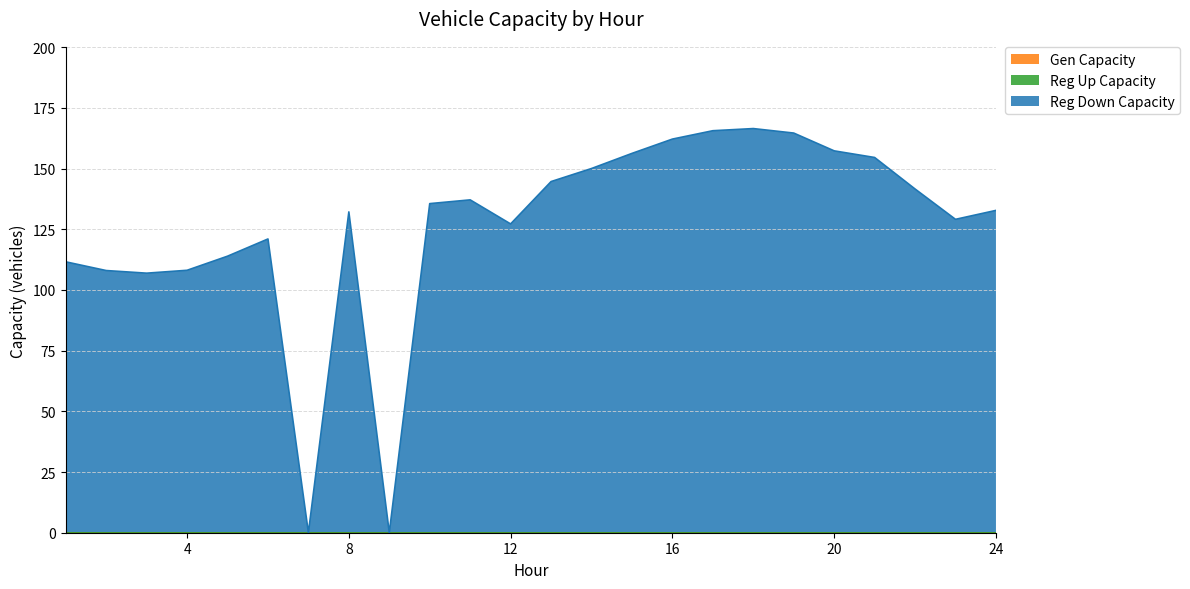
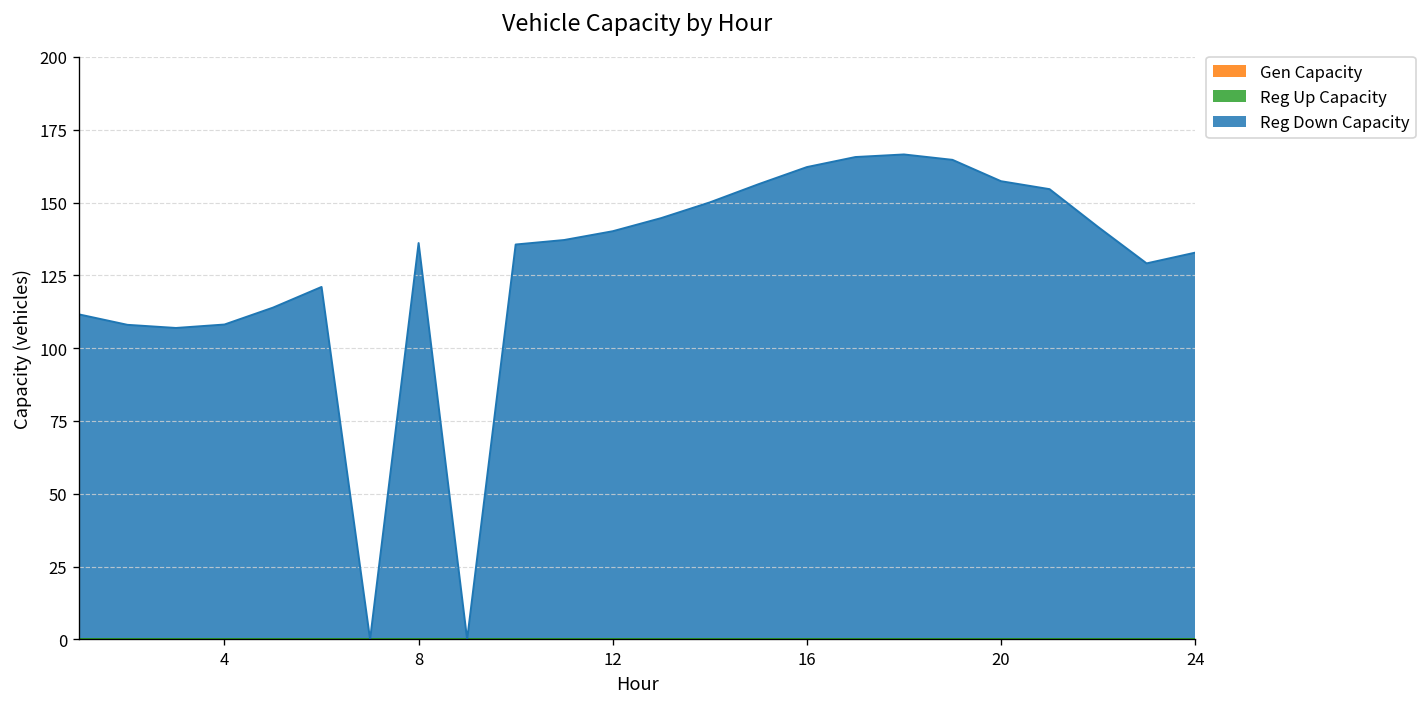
Reg Down Capacity, 8: 132 -> 136
Reg Down Capacity, 12: 127 -> 140
